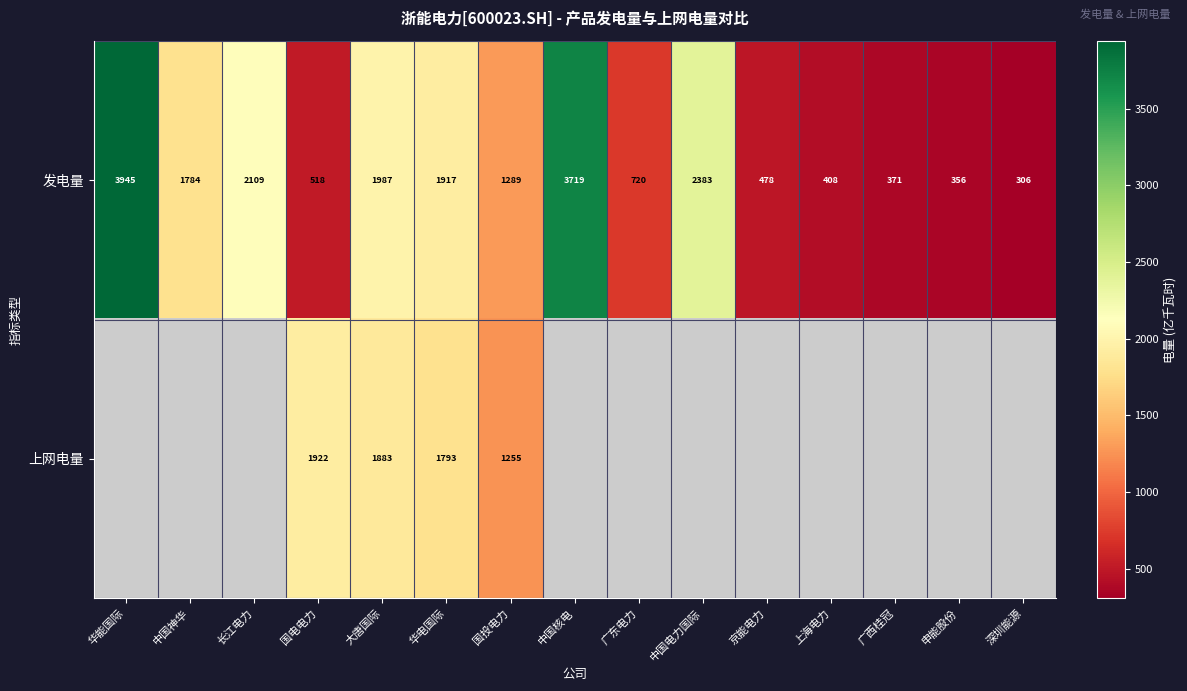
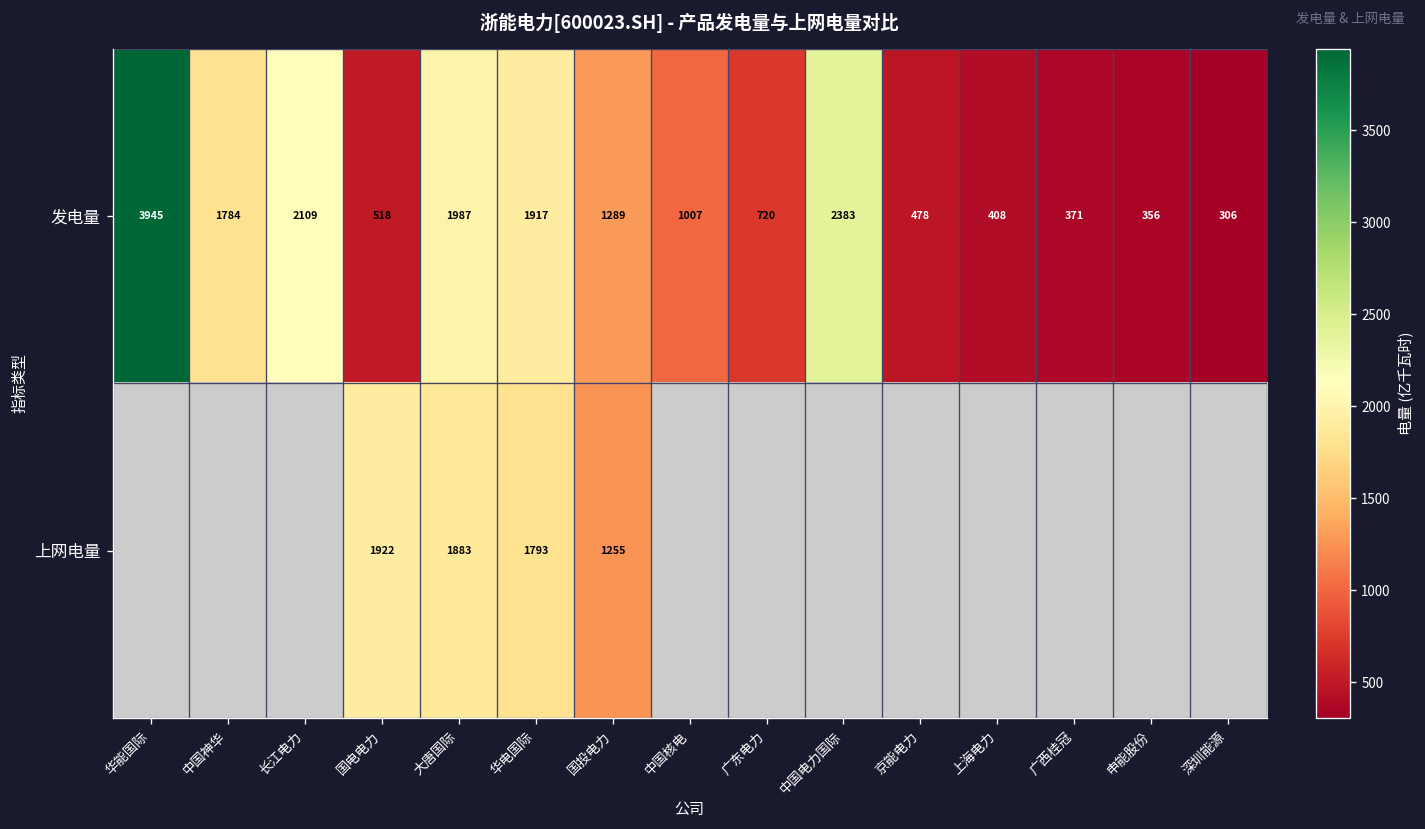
发电量, 中国核电: 3719 -> 1007
